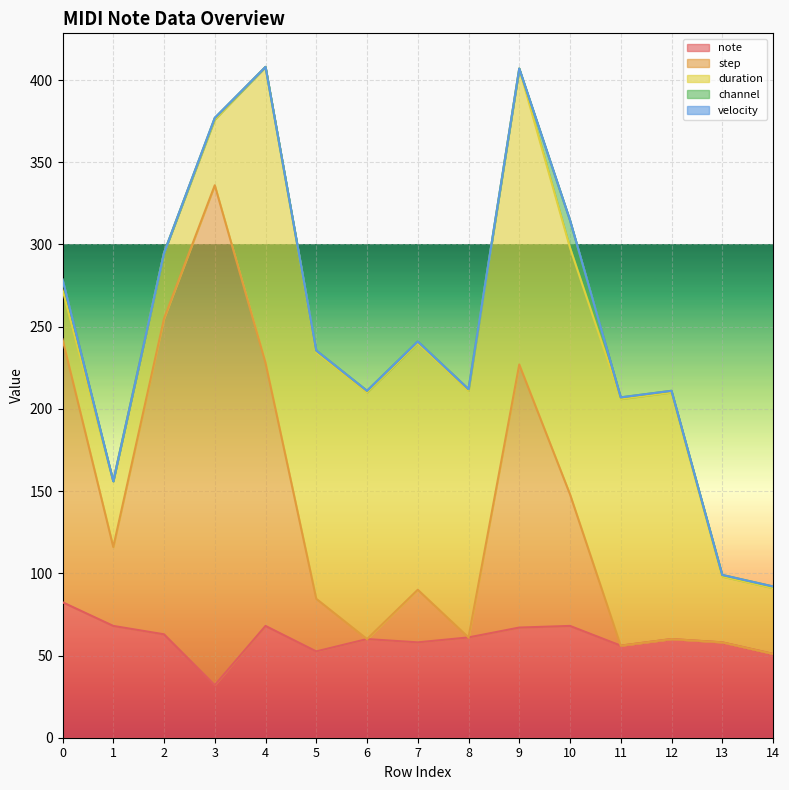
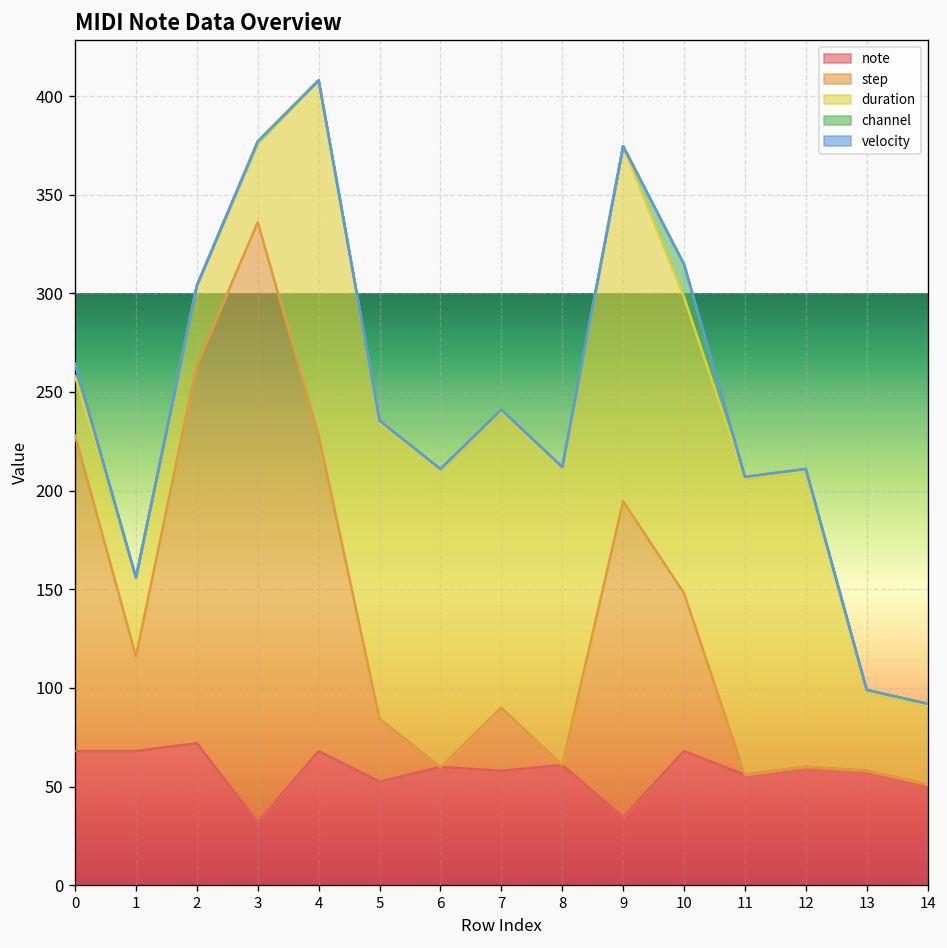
note, 0: 82 -> 68
note, 2: 63 -> 72
note, 9: 67 -> 35
